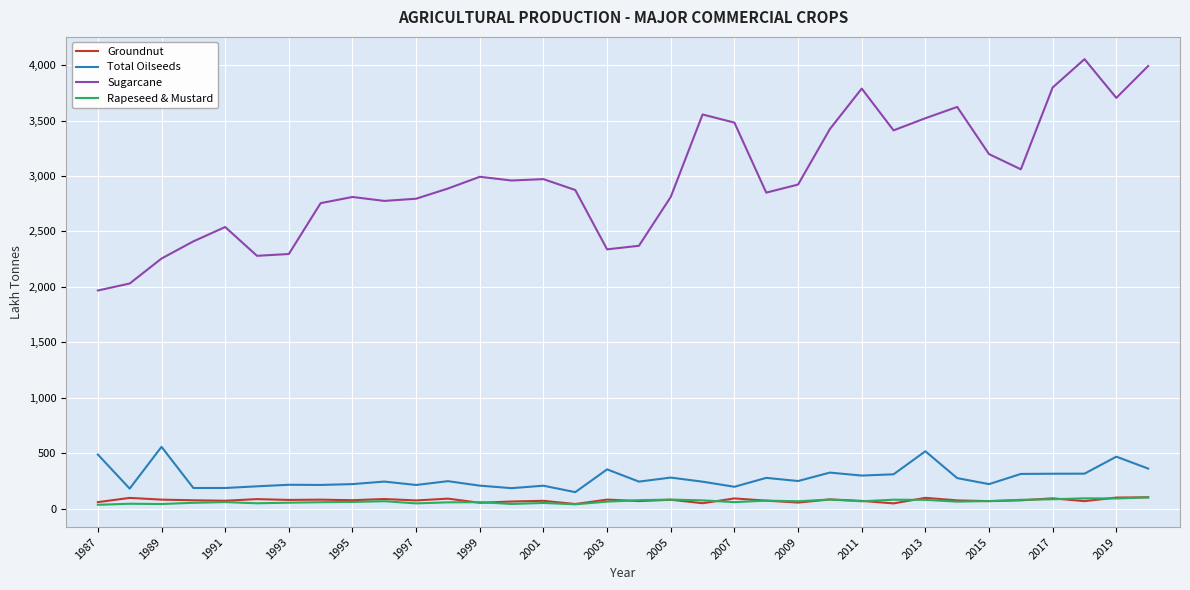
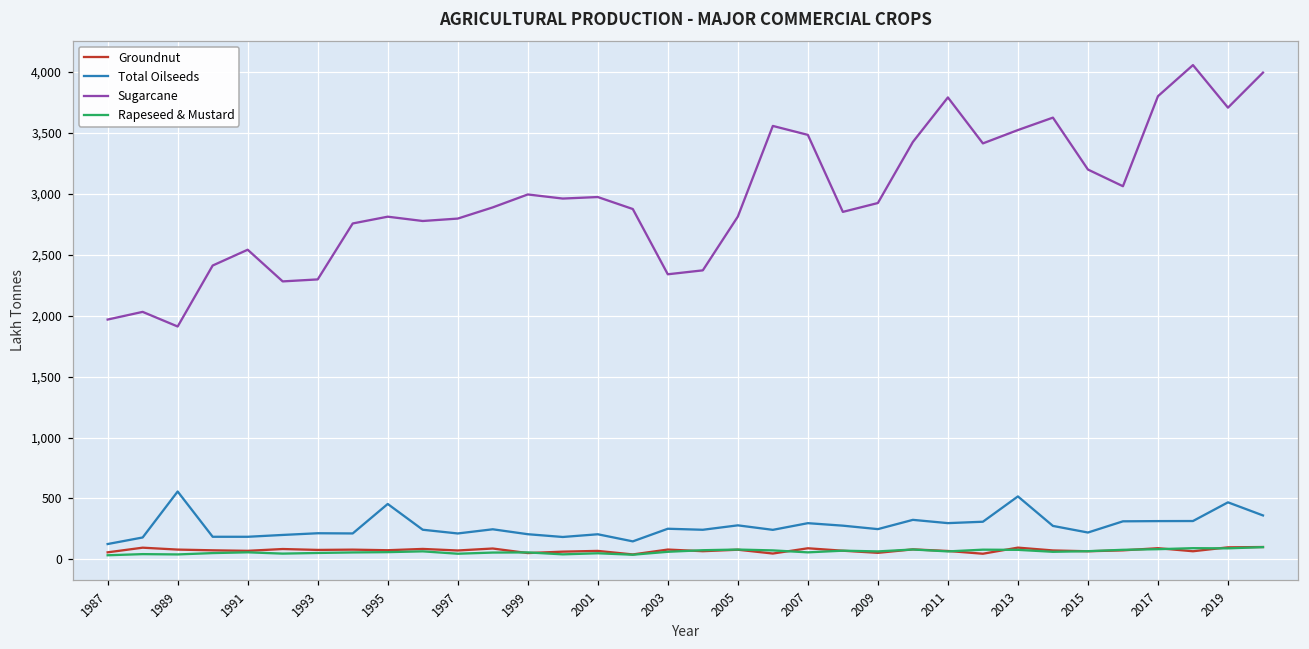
Total Oilseeds, 1987: 490 -> 130
Sugarcane, 1989: 2,260 -> 1,910
Total Oilseeds, 1995: 220 -> 460
Total Oilseeds, 2003: 350 -> 250
Total Oilseeds, 2007: 200 -> 300
